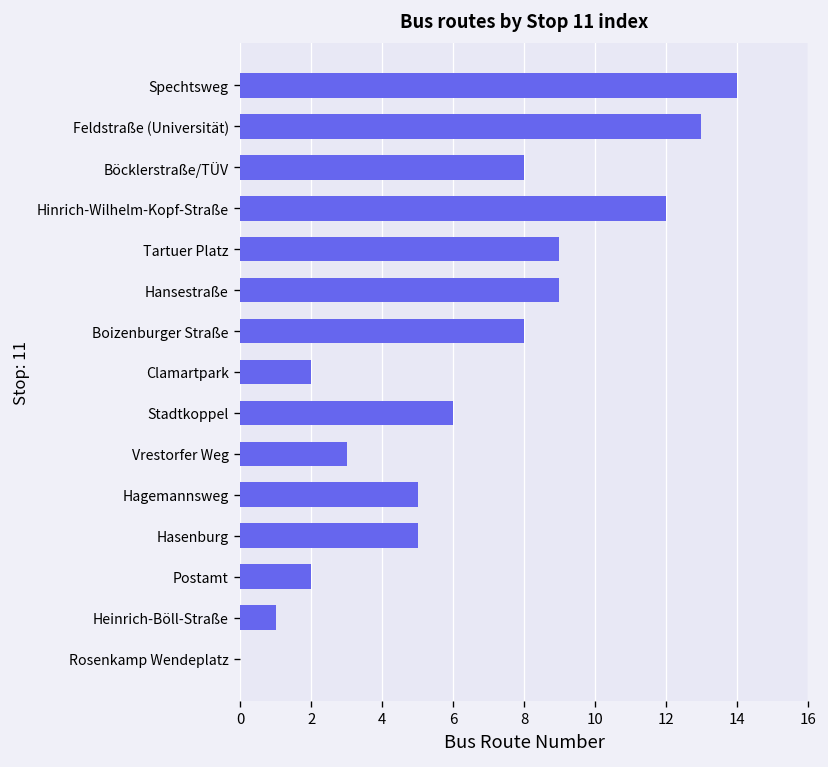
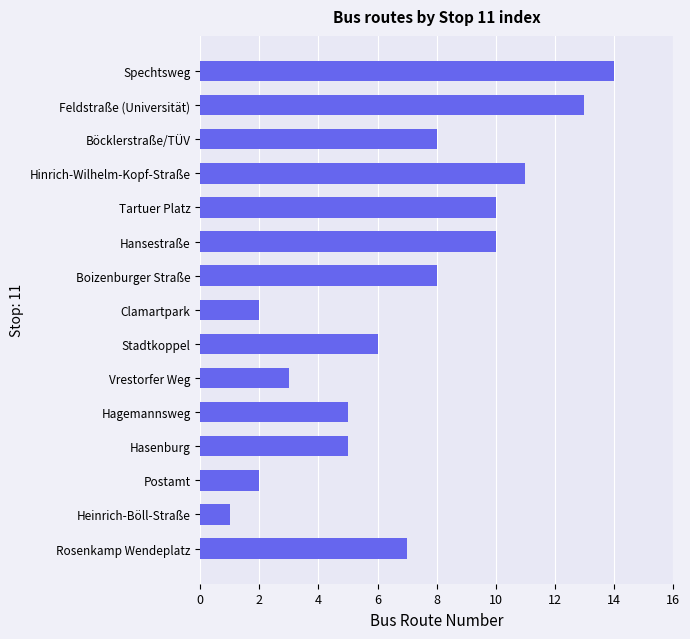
Hinrich-Wilhelm-Kopf-Straße: 12 -> 11
Tartuer Platz: 9 -> 10
Hansestraße: 9 -> 10
Rosenkamp Wendeplatz: 0 -> 7
